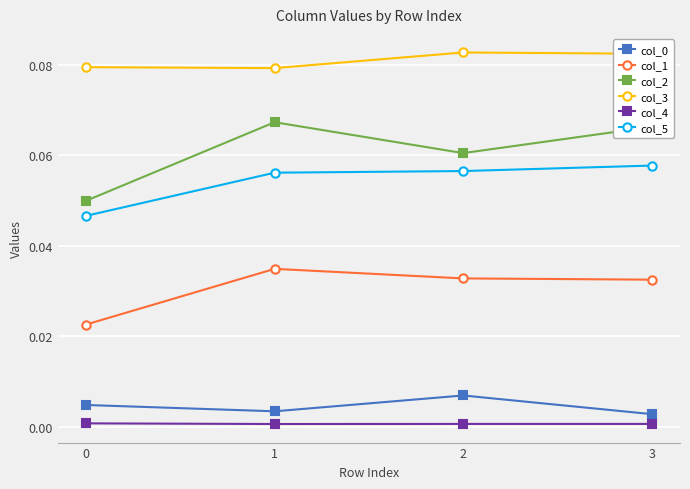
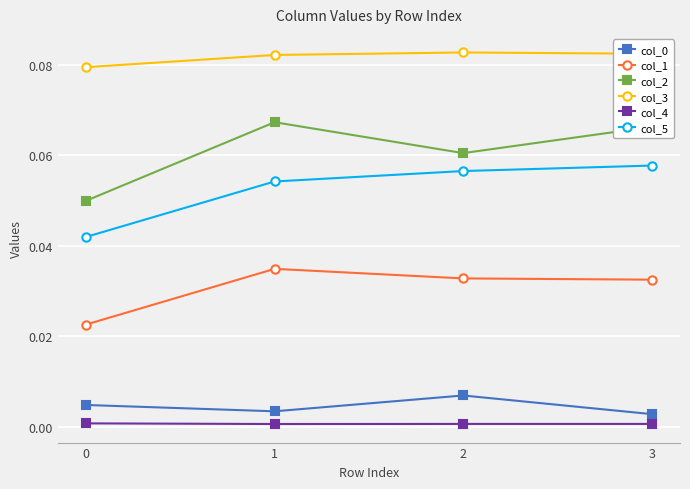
col_5, 0: 0.047 -> 0.042
col_3, 1: 0.079 -> 0.082
col_5, 1: 0.056 -> 0.054
